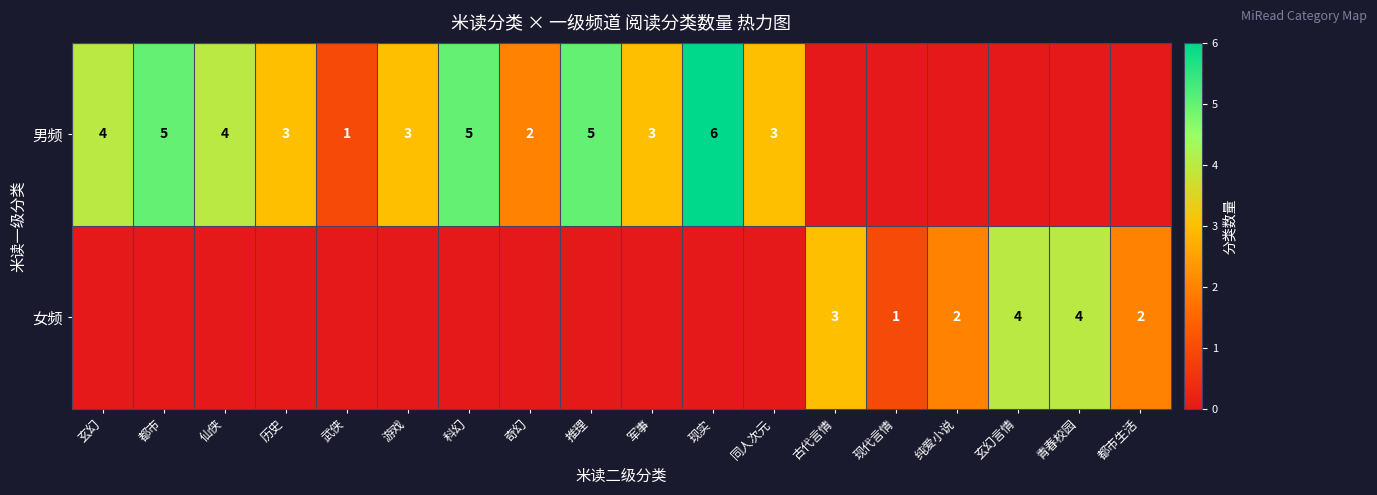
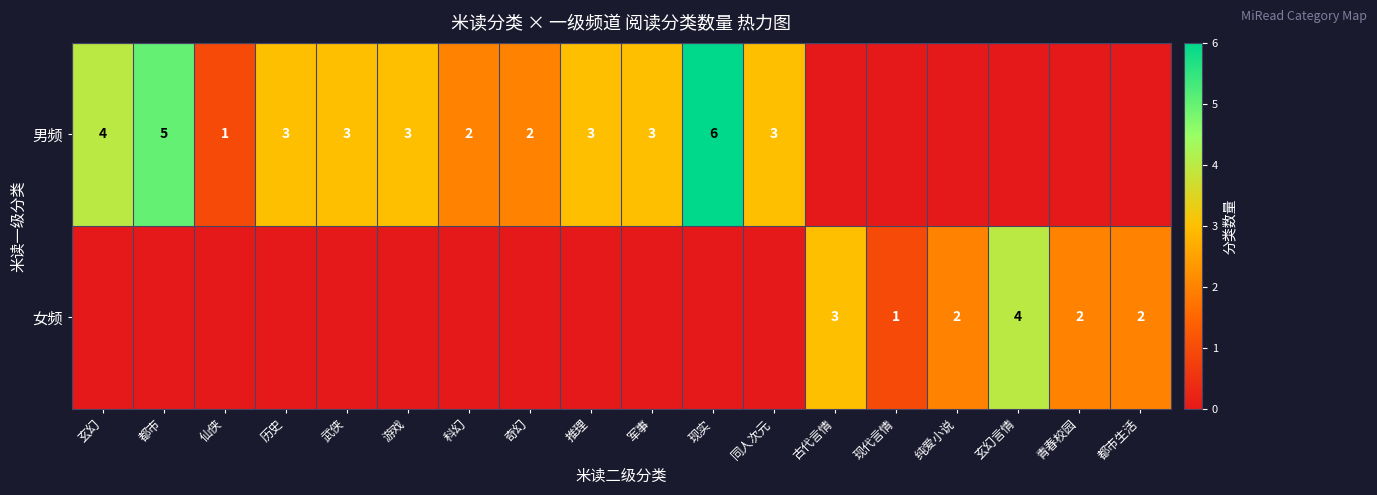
男频, 仙侠: 4 -> 1
男频, 武侠: 1 -> 3
男频, 科幻: 5 -> 2
男频, 推理: 5 -> 3
女频, 青春校园: 4 -> 2
